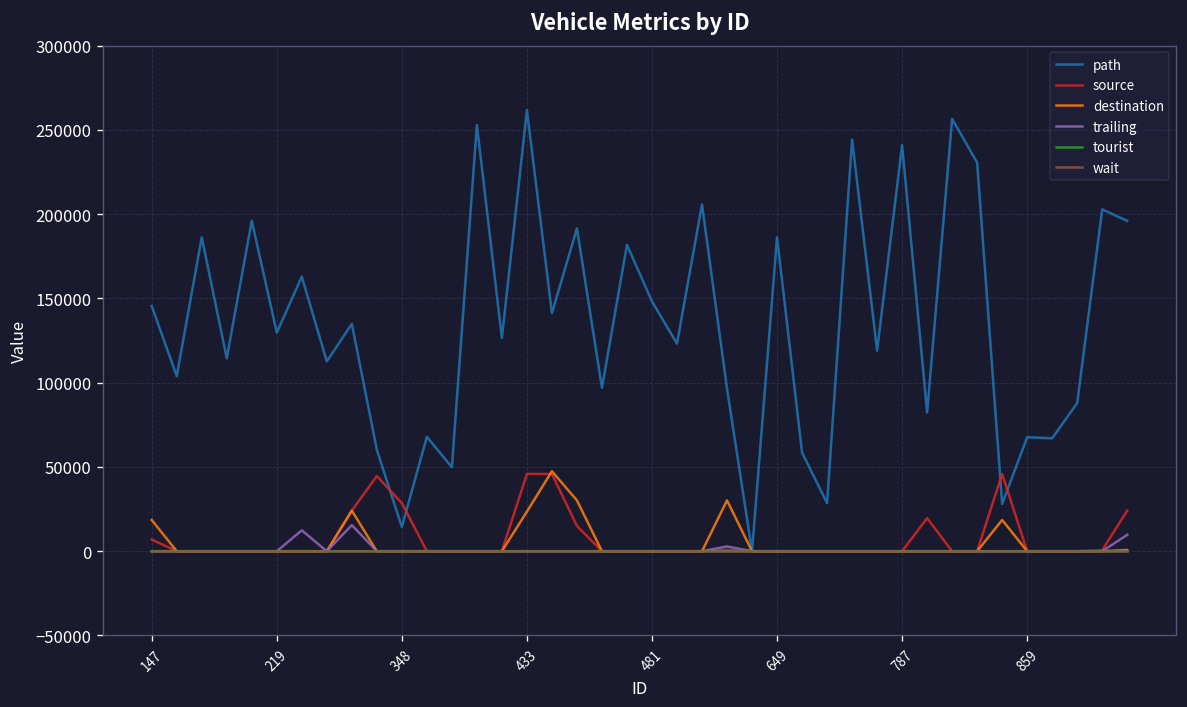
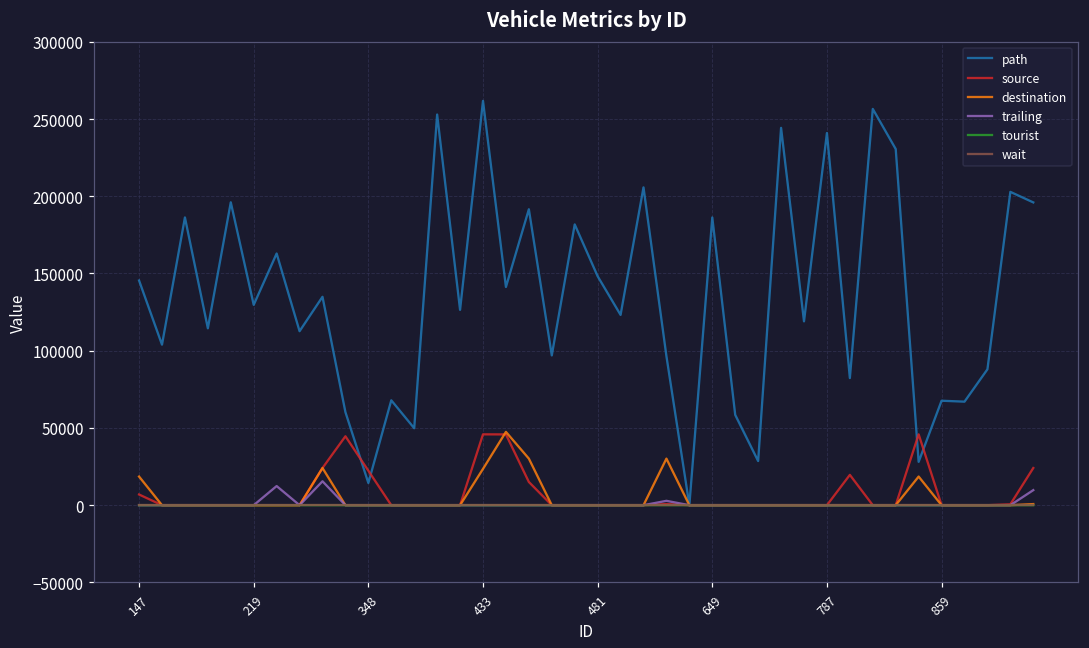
source, 348: 29000 -> 22000
